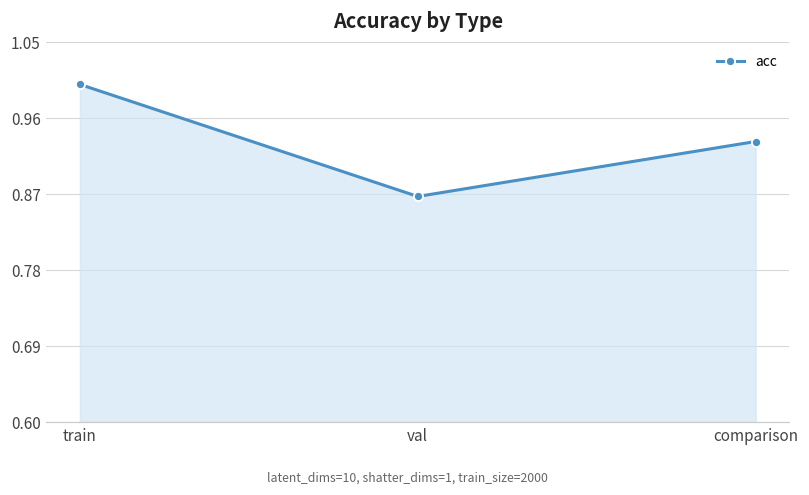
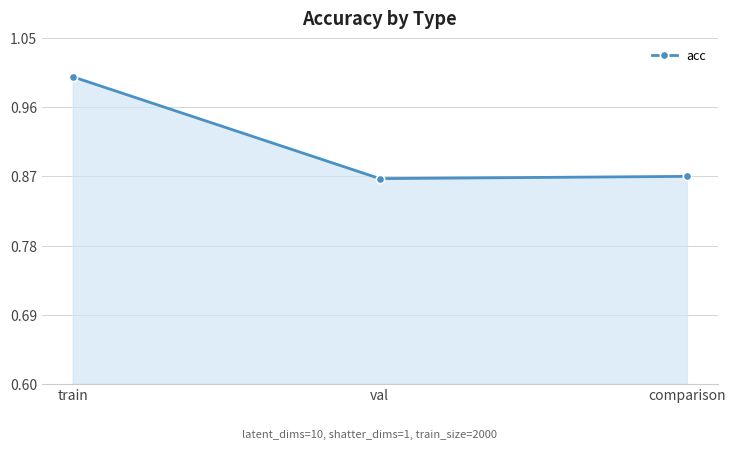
comparison: 0.93 -> 0.87
